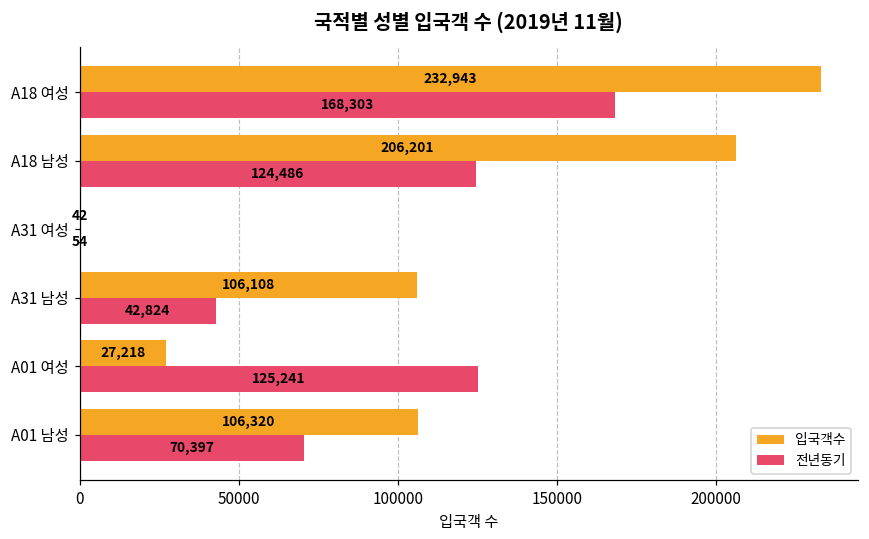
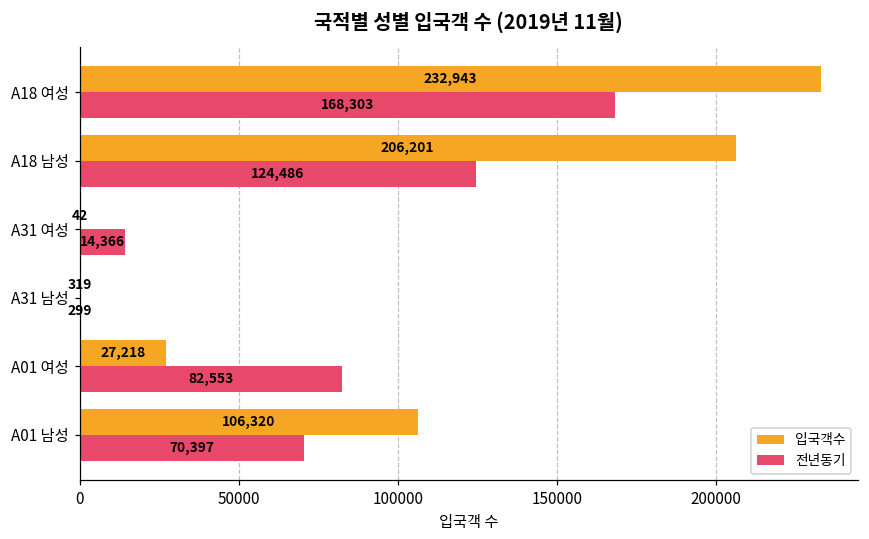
전년동기, A31 여성: 54 -> 14,366
입국객수, A31 남성: 106,108 -> 319
전년동기, A31 남성: 42,824 -> 299
전년동기, A01 여성: 125,241 -> 82,553
